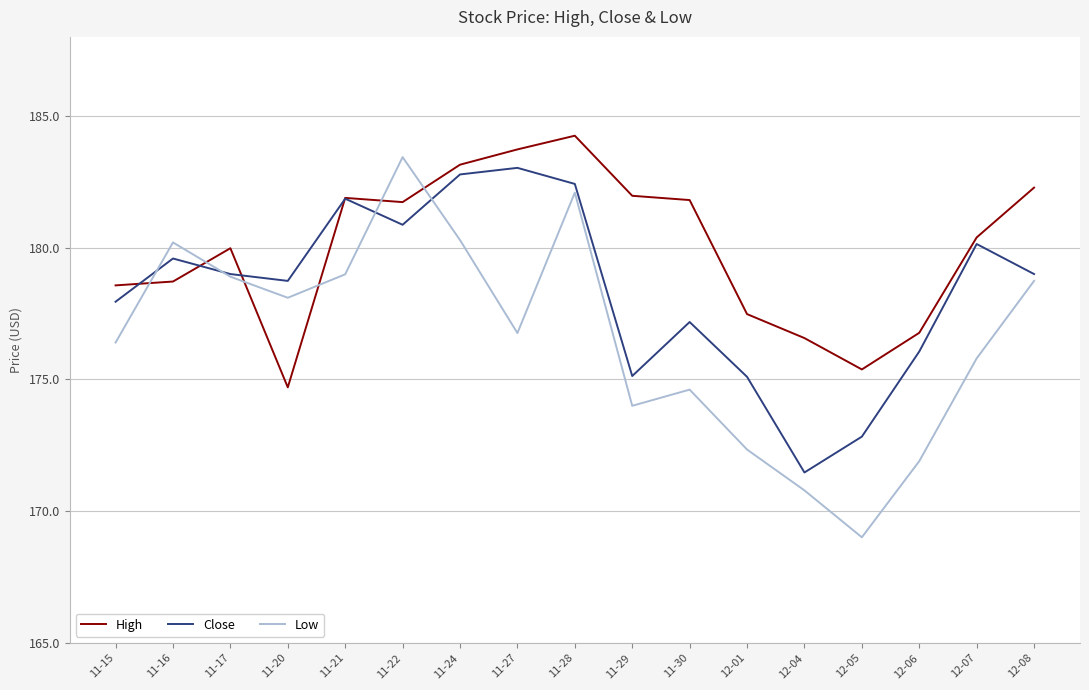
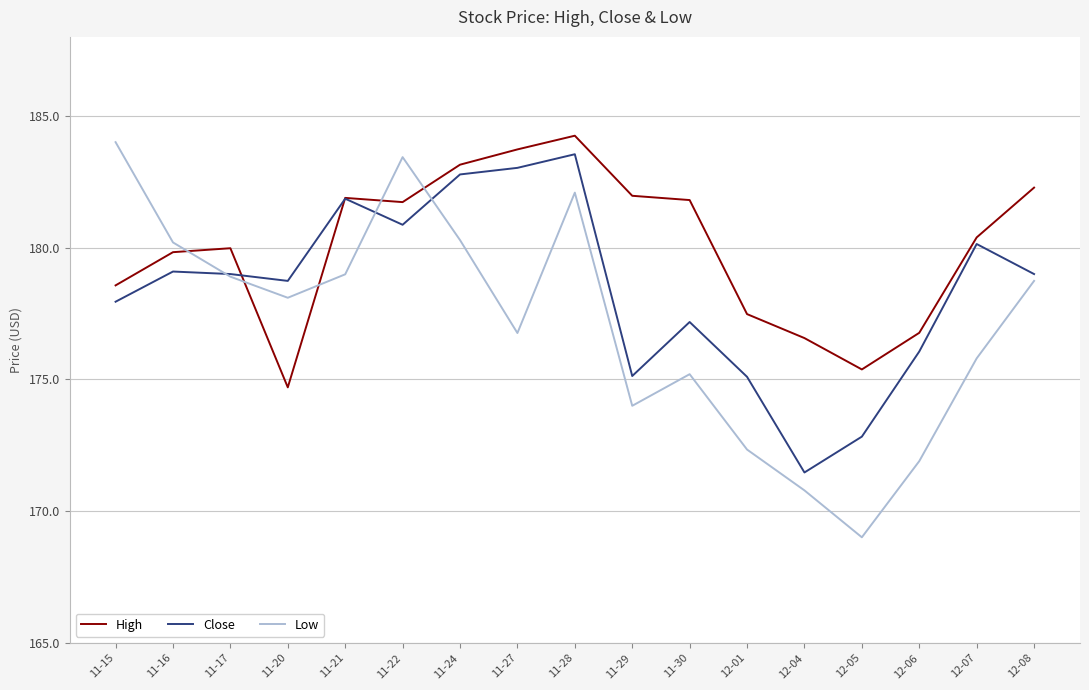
Low, 11-15: 176.4 -> 184.0
High, 11-16: 178.7 -> 179.8
Close, 11-16: 179.6 -> 179.1
Close, 11-28: 182.4 -> 183.5
Low, 11-30: 174.6 -> 175.2
